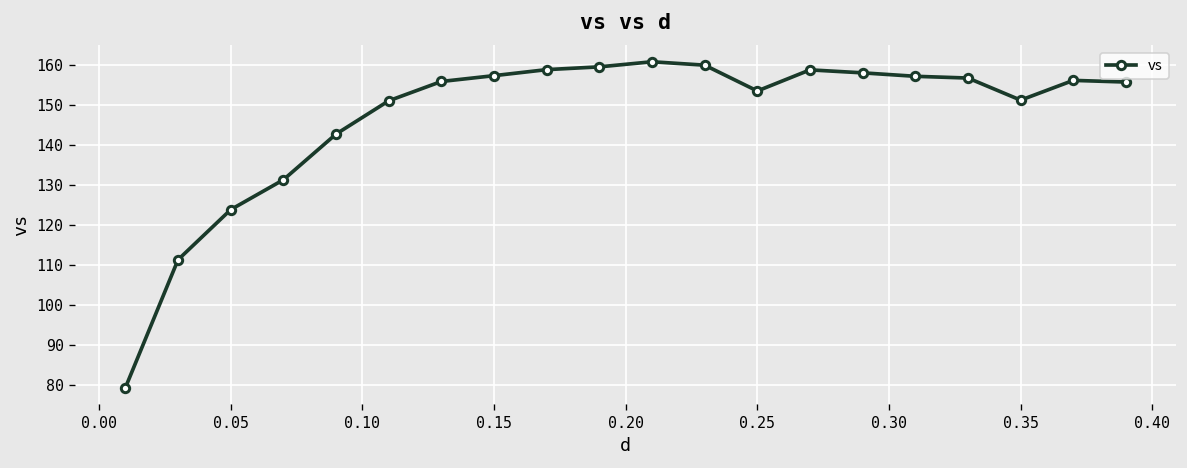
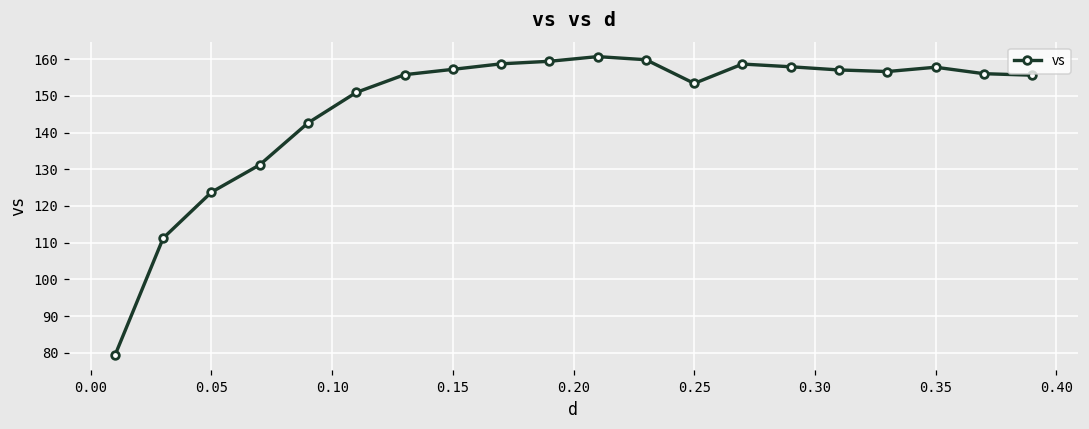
0.35: 151 -> 158
